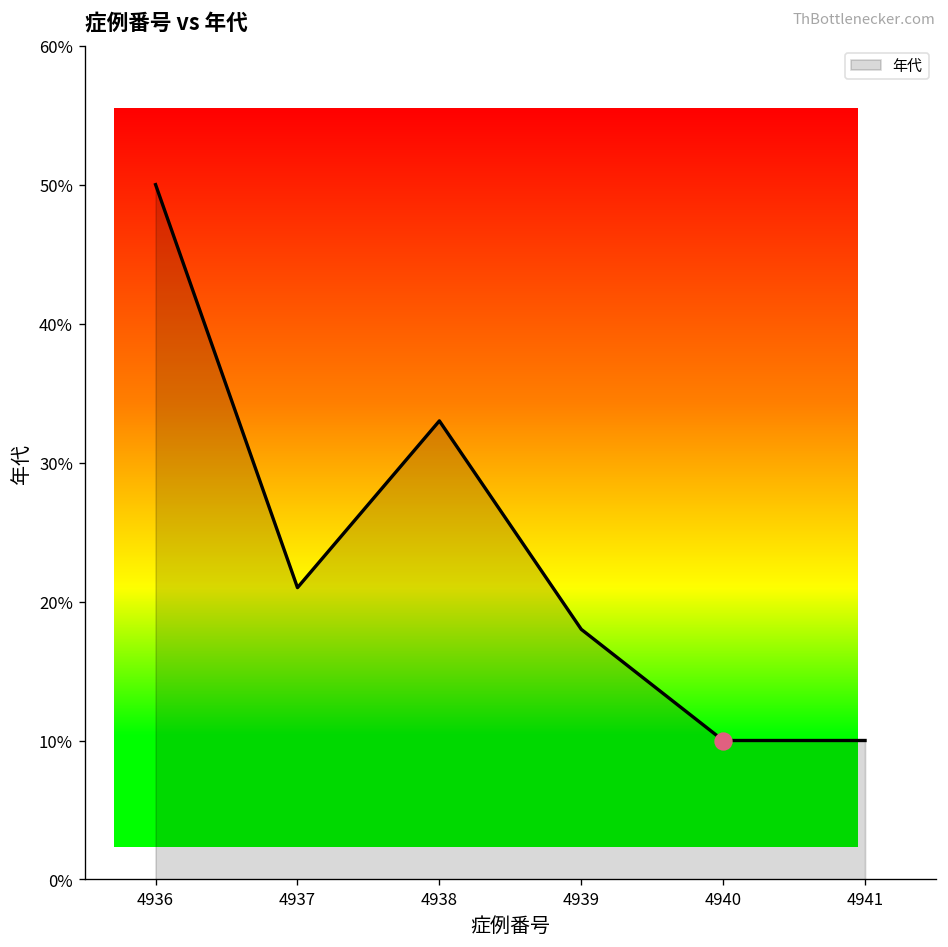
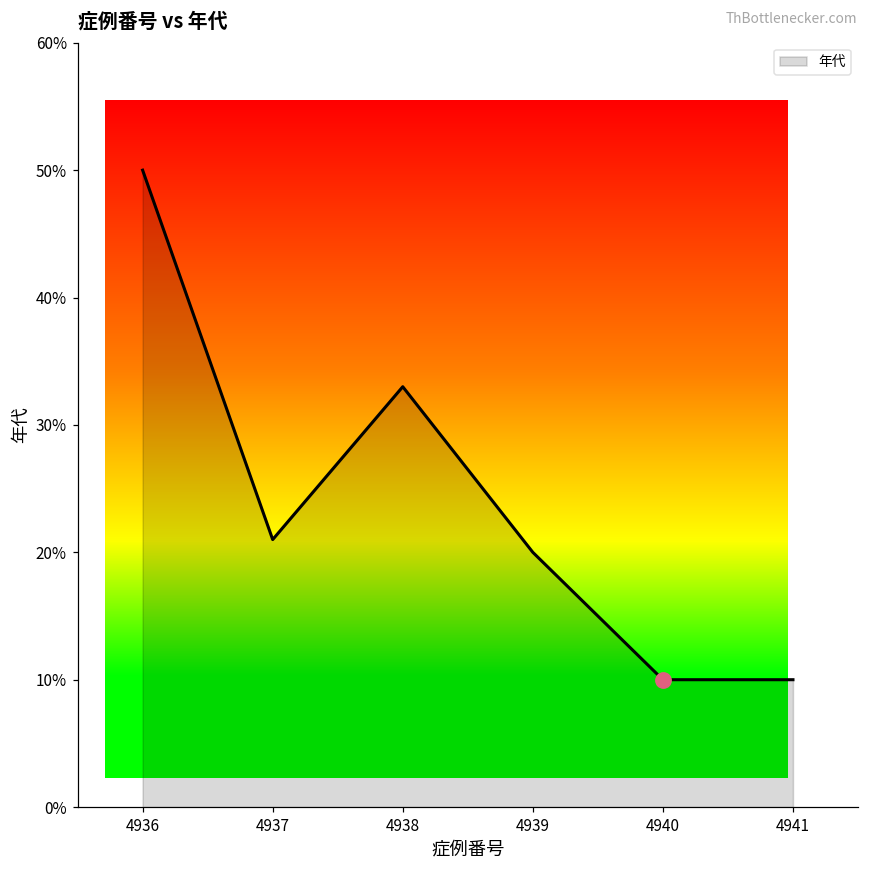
年代, 4939: 18% -> 20%
